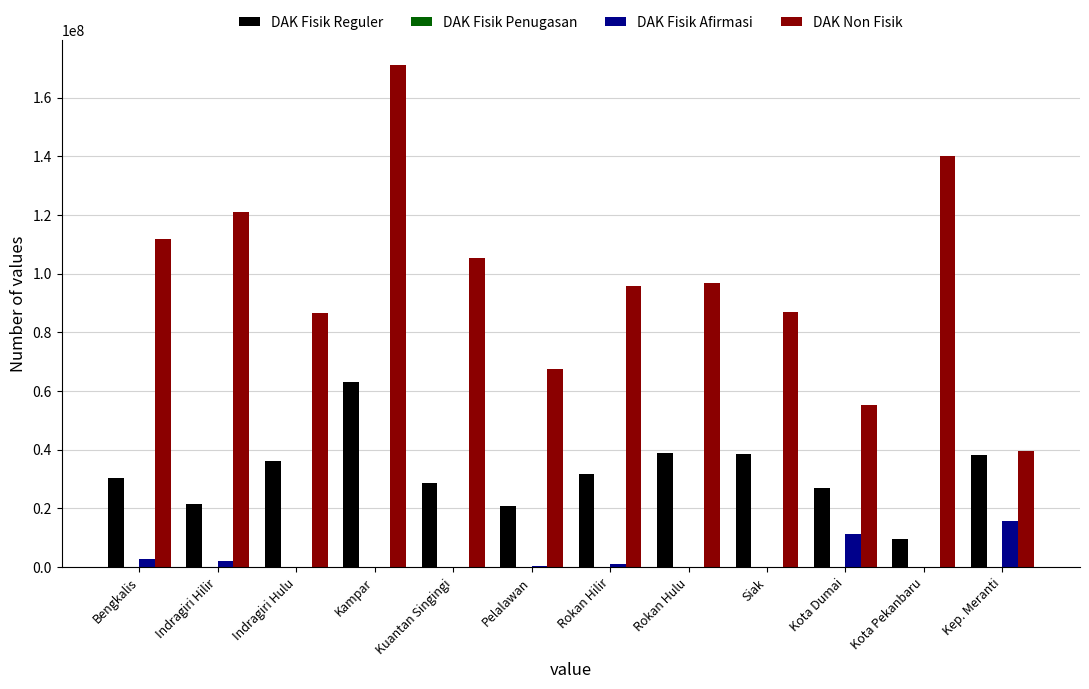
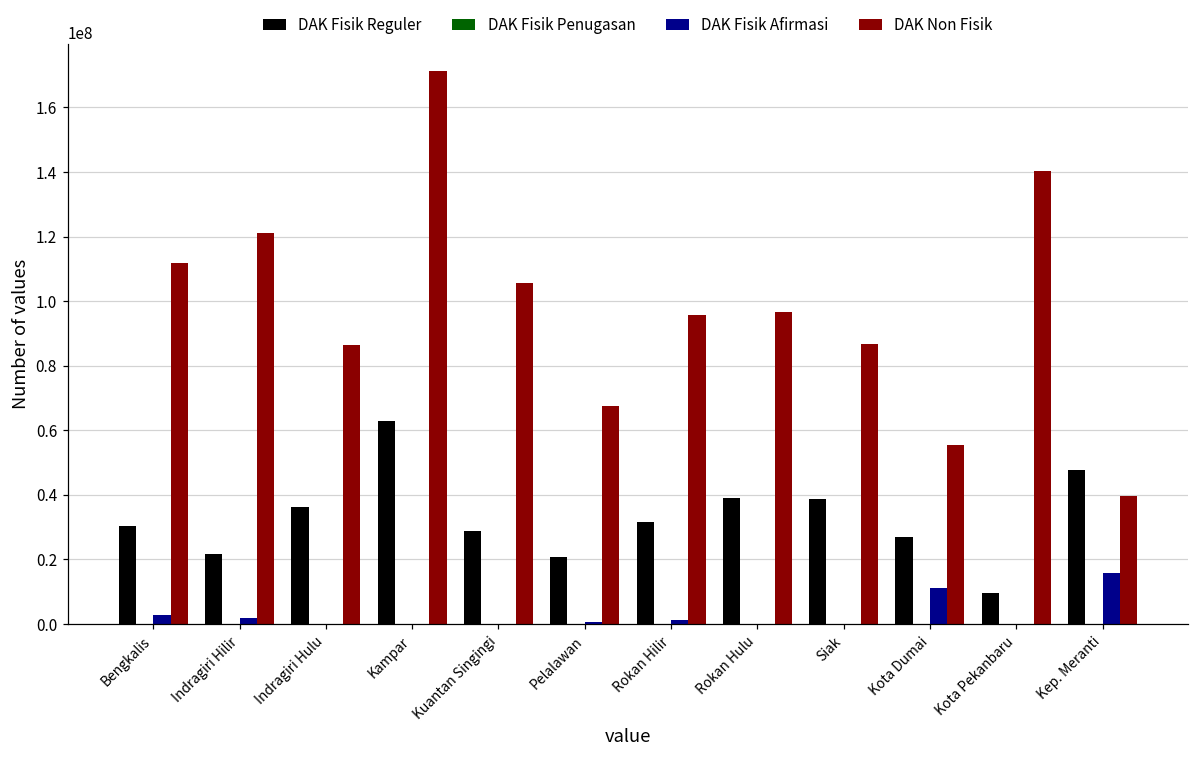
DAK Fisik Reguler, Kep. Meranti: 38000000 -> 48000000
